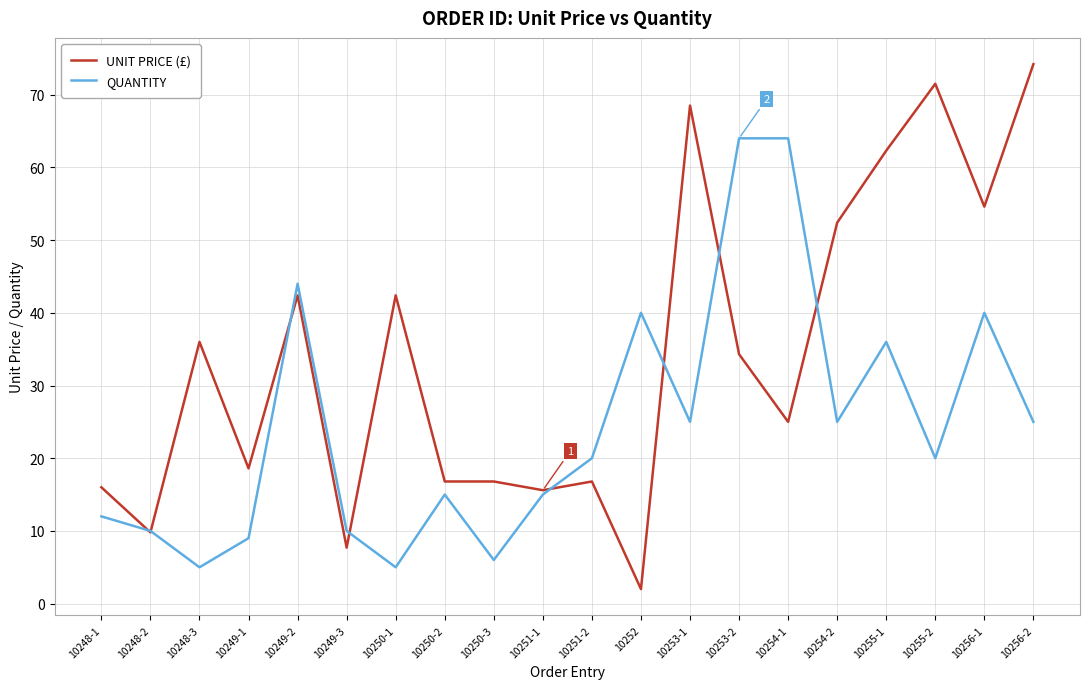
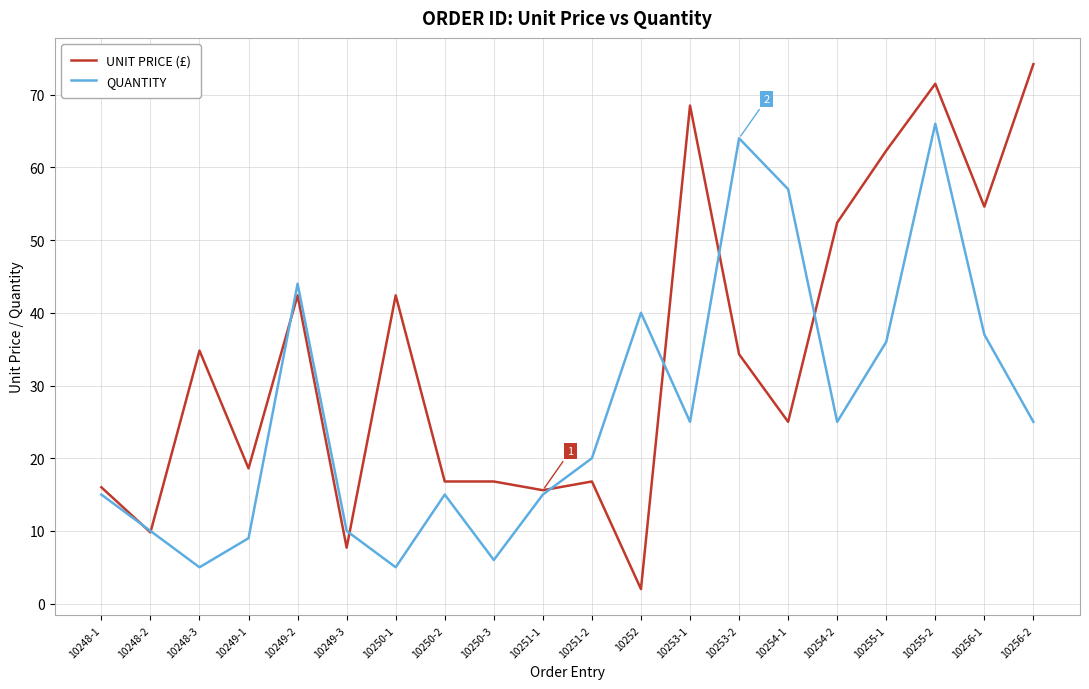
QUANTITY, 10248-1: 12 -> 15
UNIT PRICE (£), 10248-3: 36 -> 35
QUANTITY, 10254-1: 64 -> 57
QUANTITY, 10255-2: 20 -> 66
QUANTITY, 10256-1: 40 -> 37
